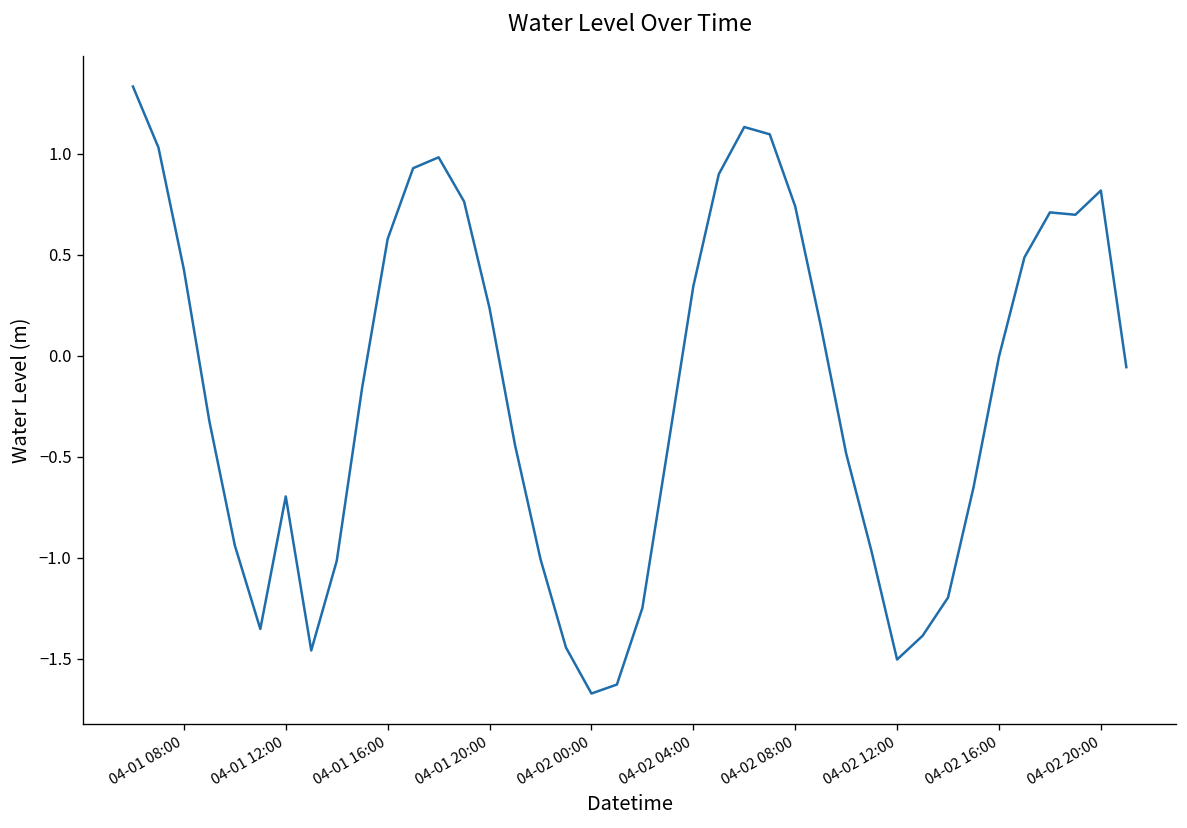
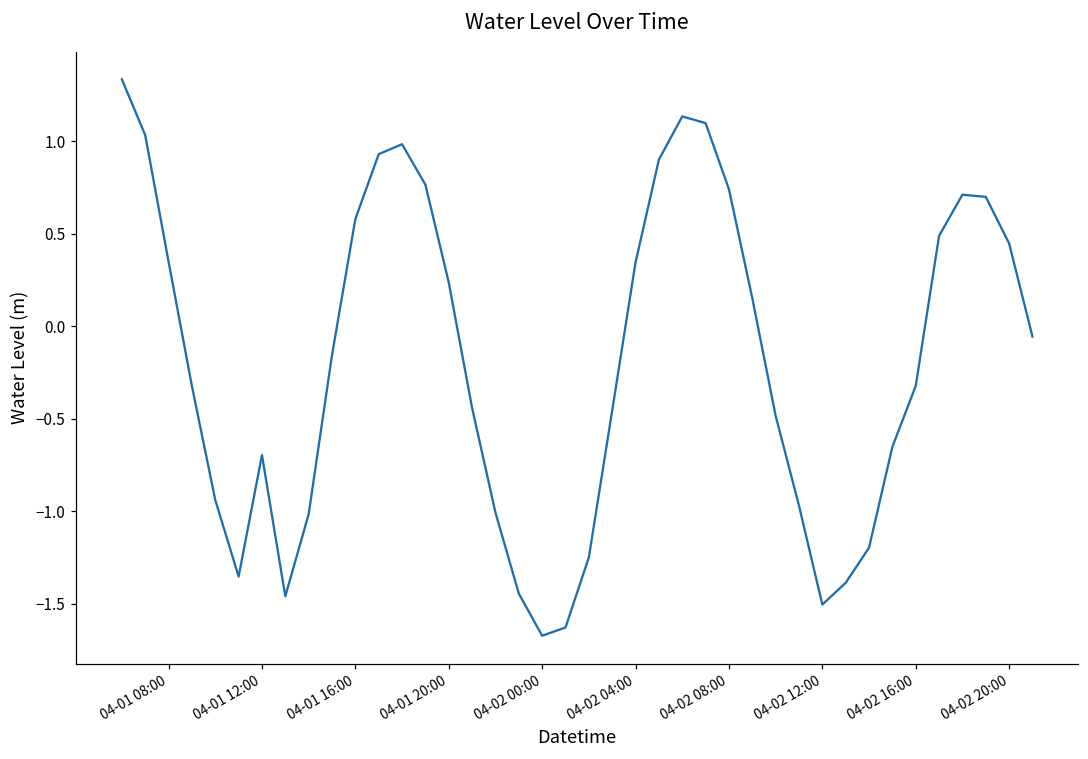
04-01 08:00: 0.43 -> 0.35
04-02 16:00: 0.00 -> -0.32
04-02 20:00: 0.82 -> 0.45
